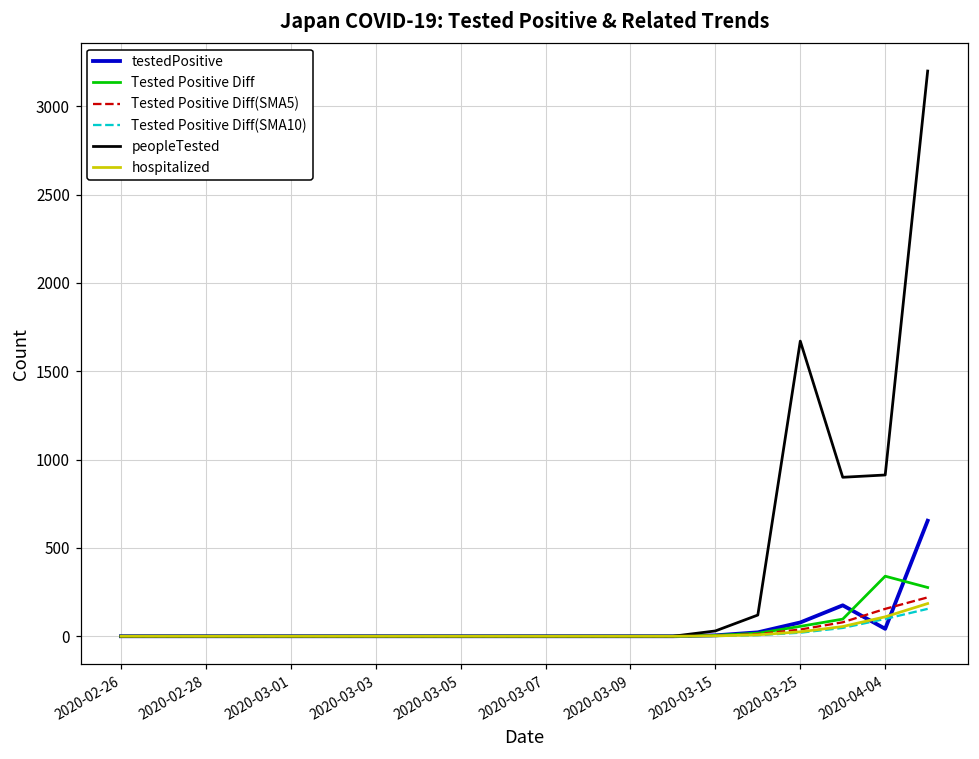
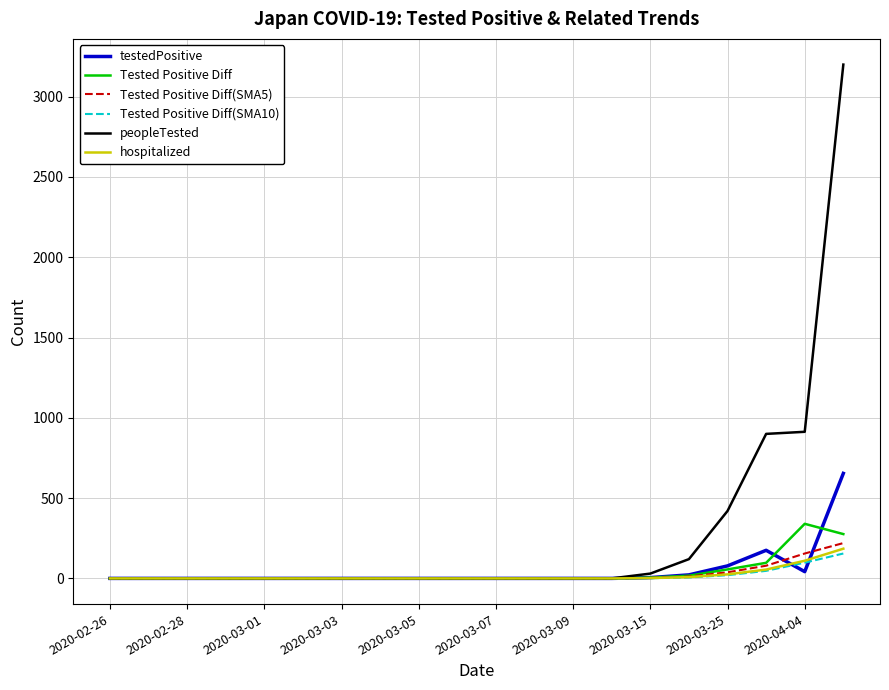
peopleTested, 2020-03-25: 1670 -> 420
